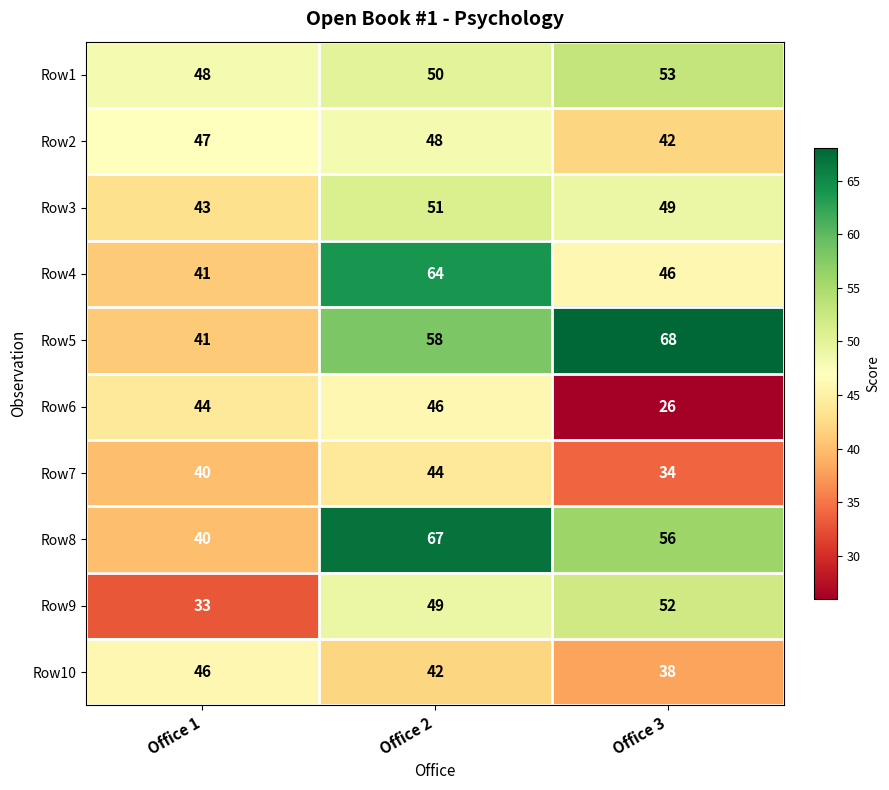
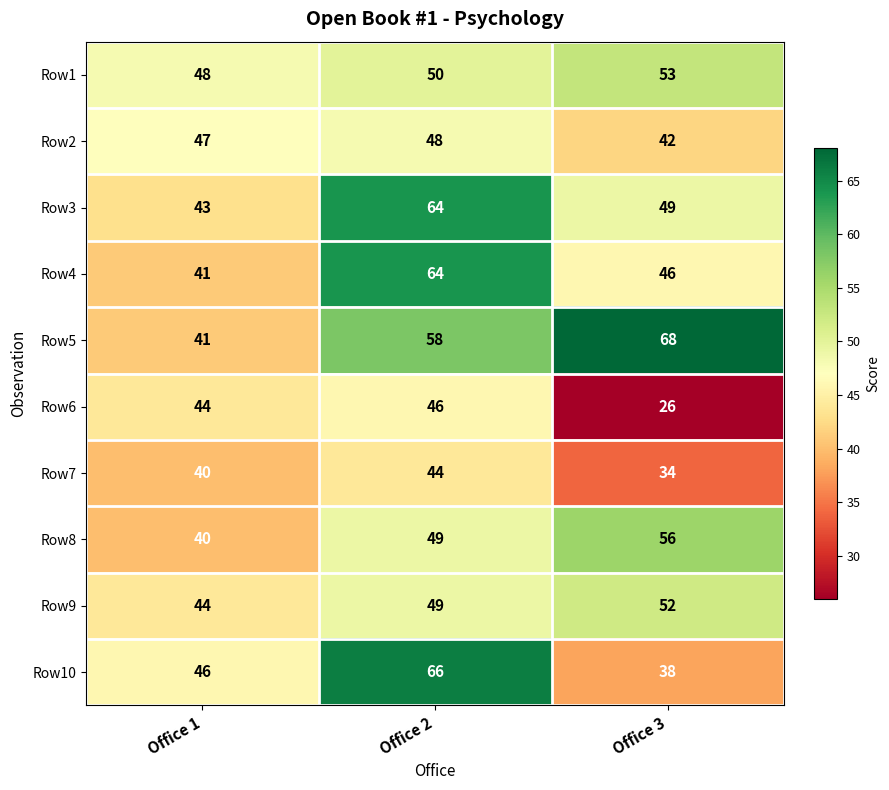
Row3, Office 2: 51 -> 64
Row8, Office 2: 67 -> 49
Row9, Office 1: 33 -> 44
Row10, Office 2: 42 -> 66
